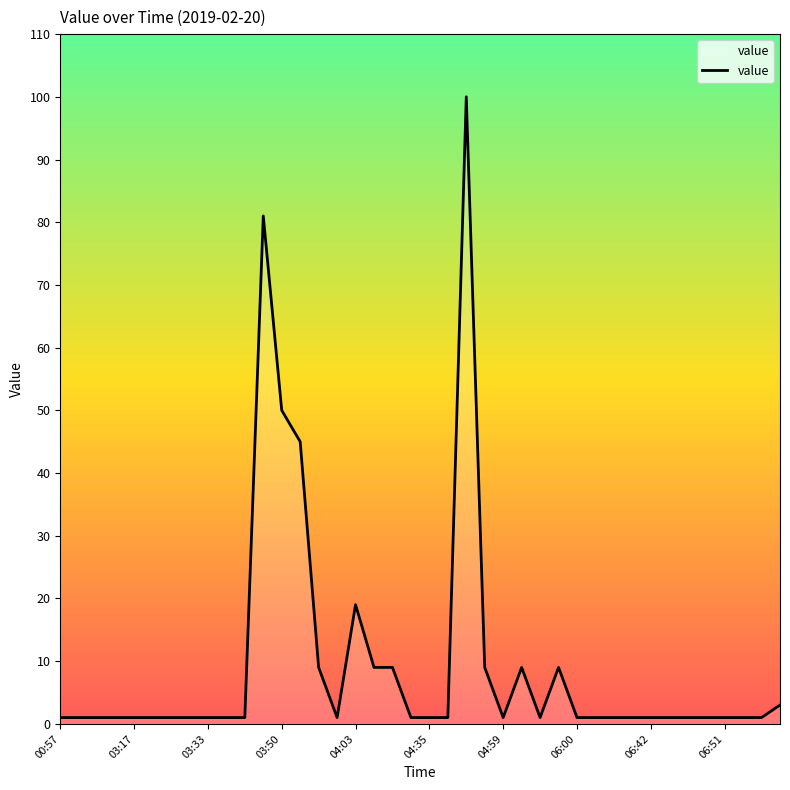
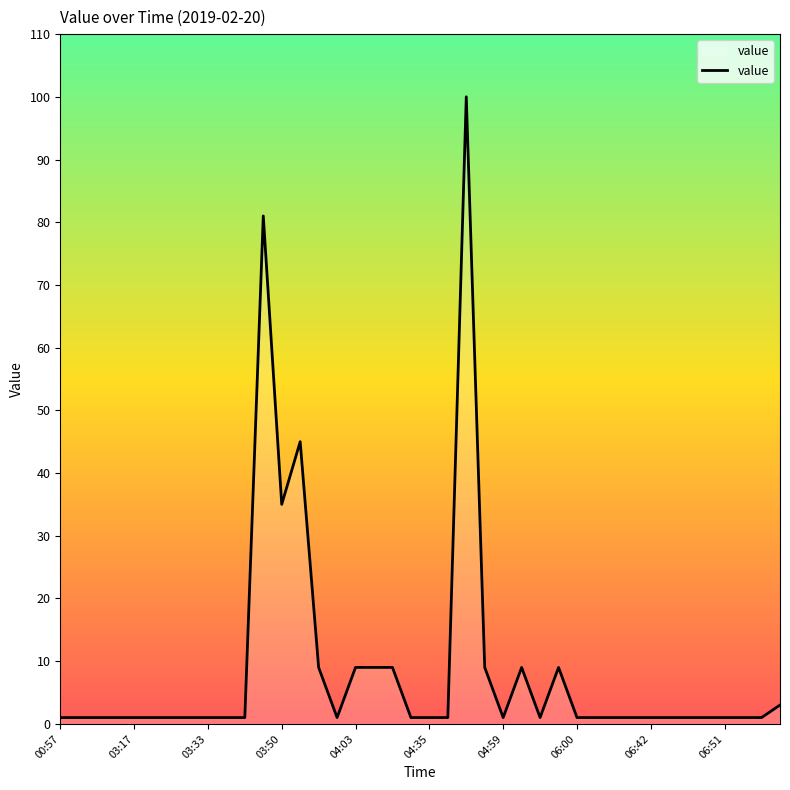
03:50: 50 -> 35
04:03: 19 -> 9
